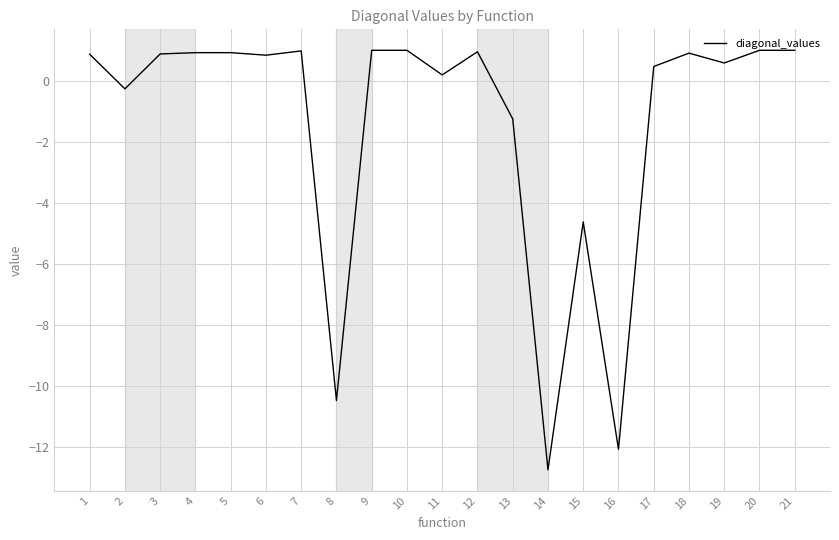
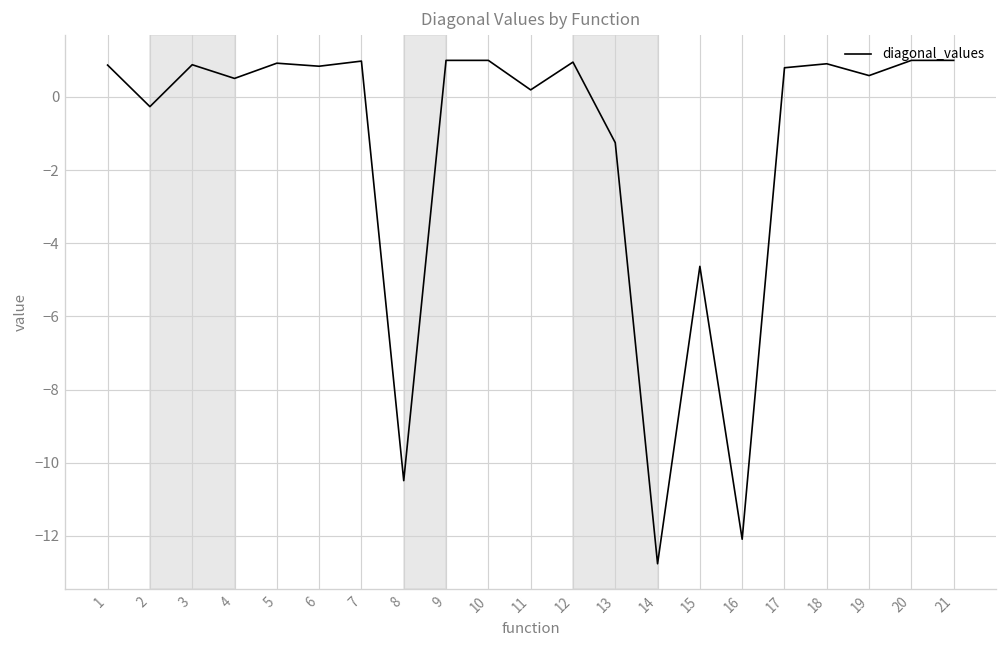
4: 0.9 -> 0.5
17: 0.5 -> 0.8
